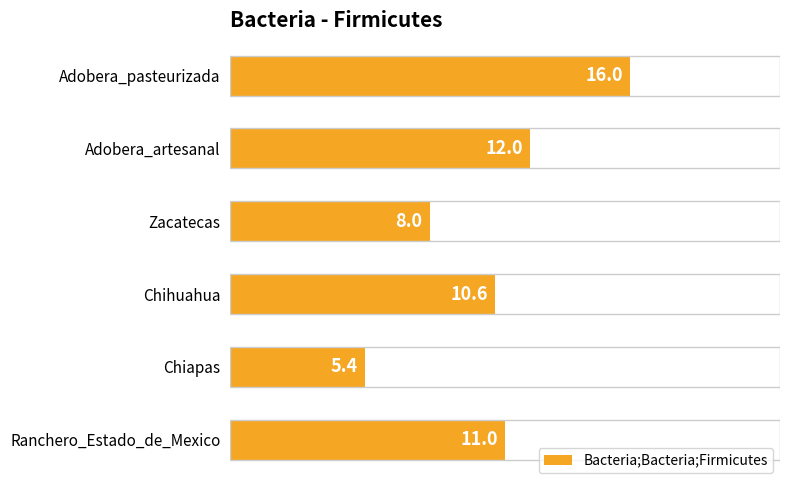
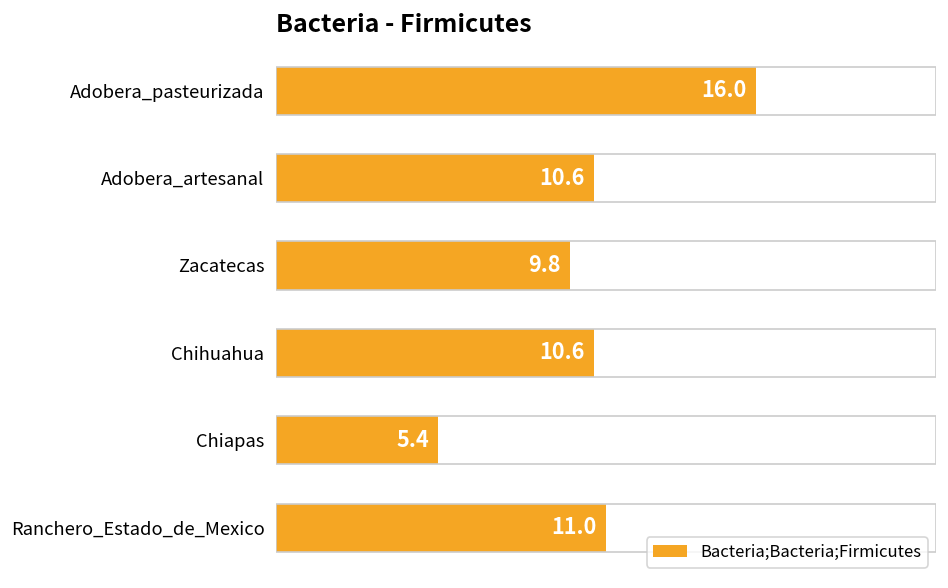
Adobera_artesanal: 12.0 -> 10.6
Zacatecas: 8.0 -> 9.8
